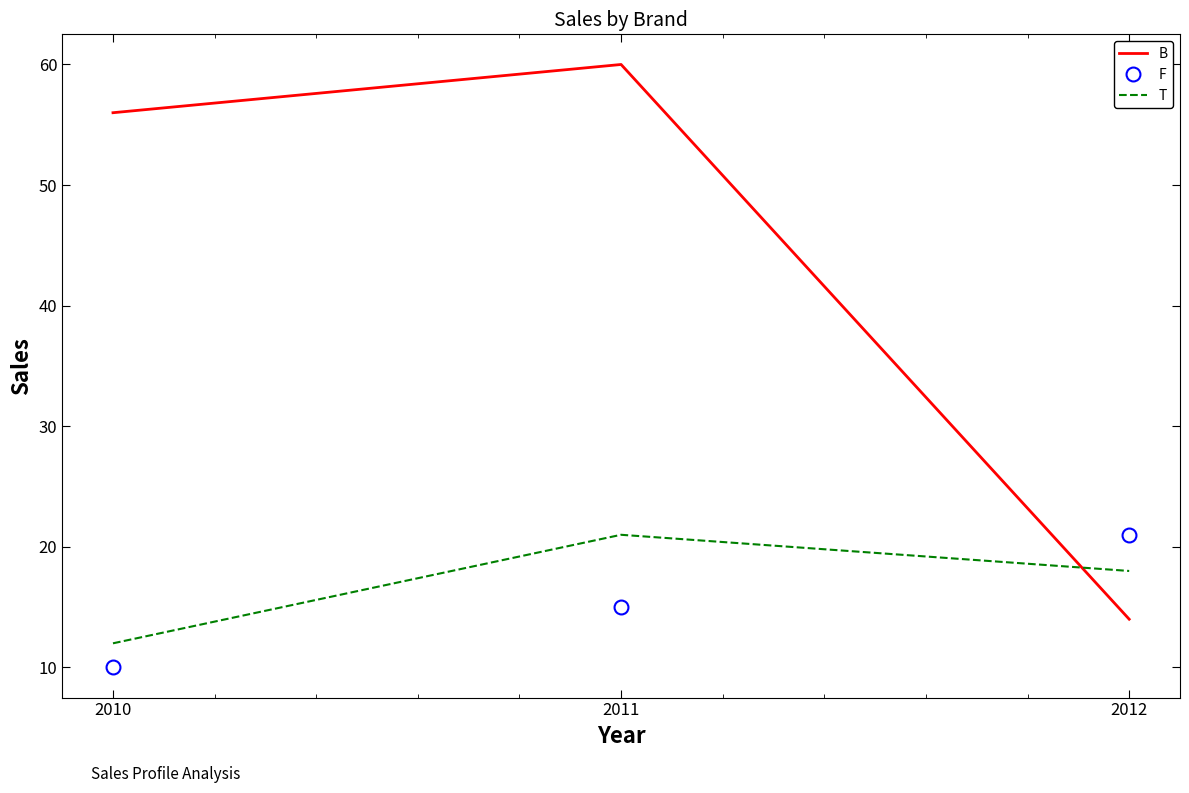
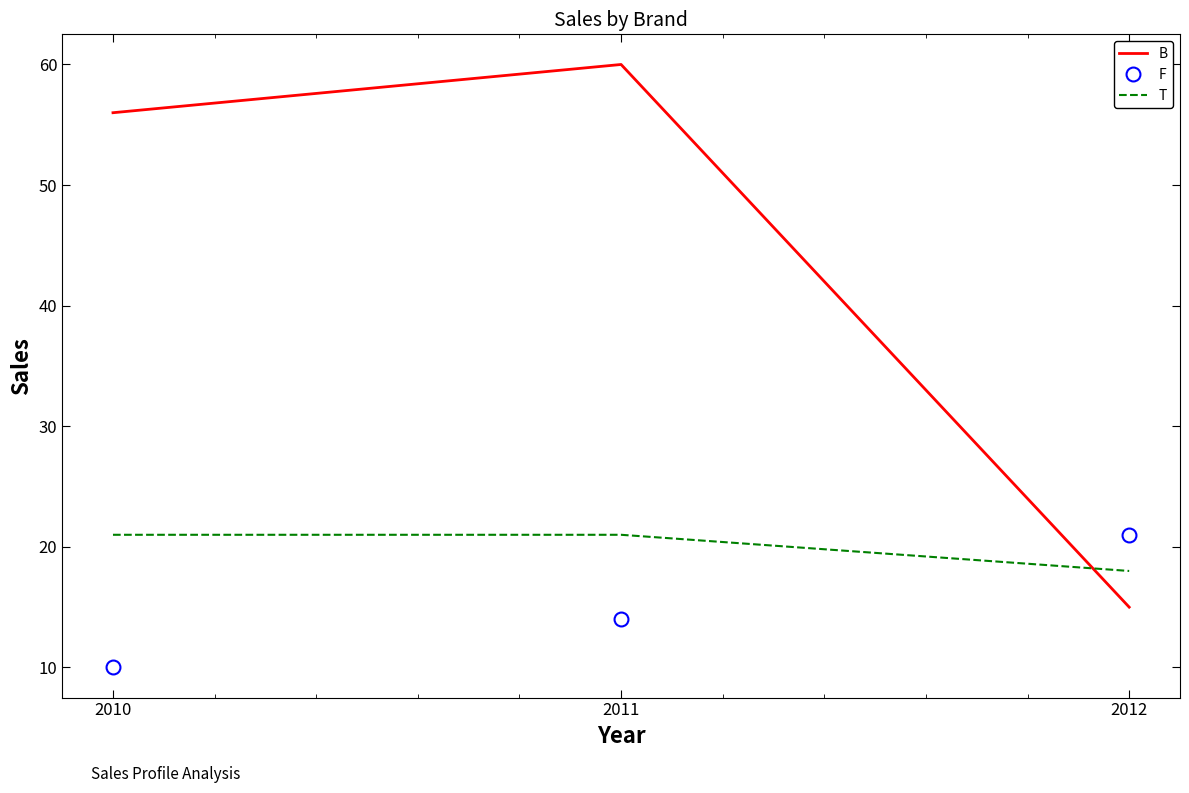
T, 2010: 12 -> 21
F, 2011: 15 -> 14
B, 2012: 14 -> 15
